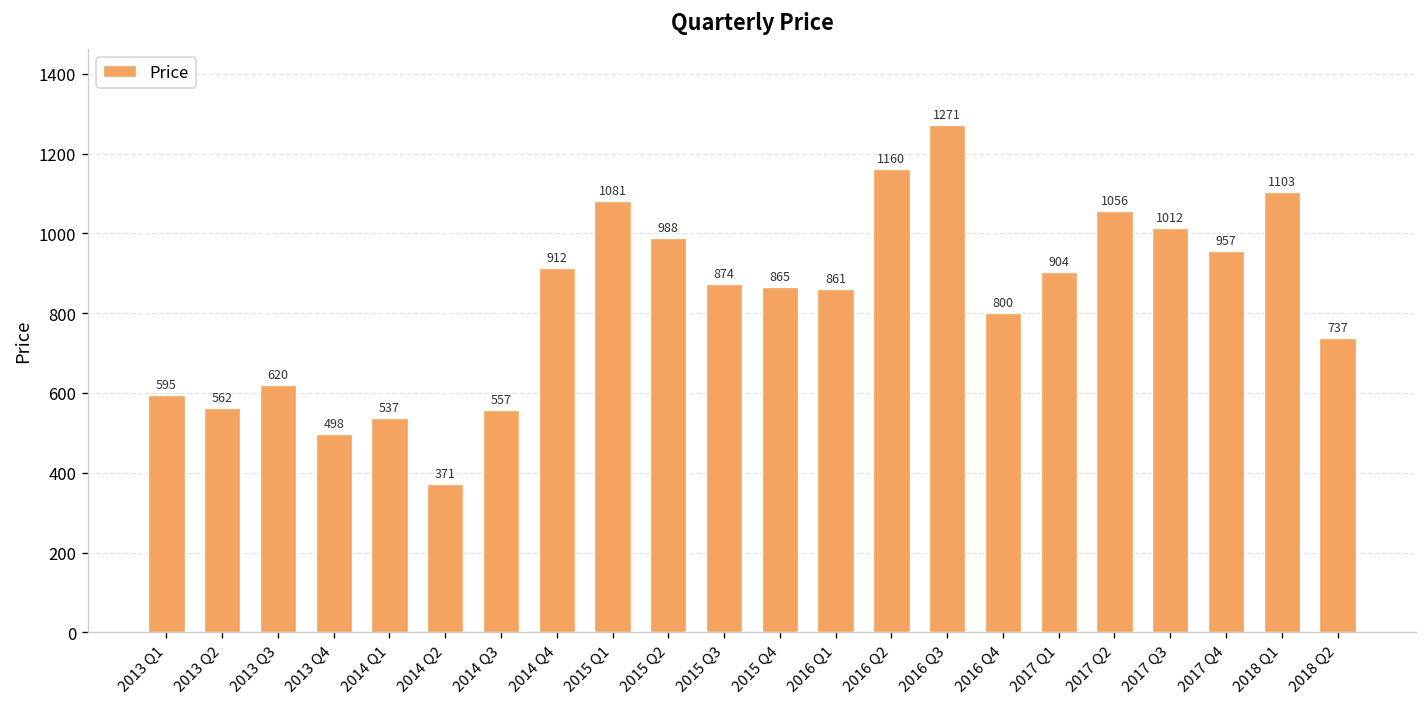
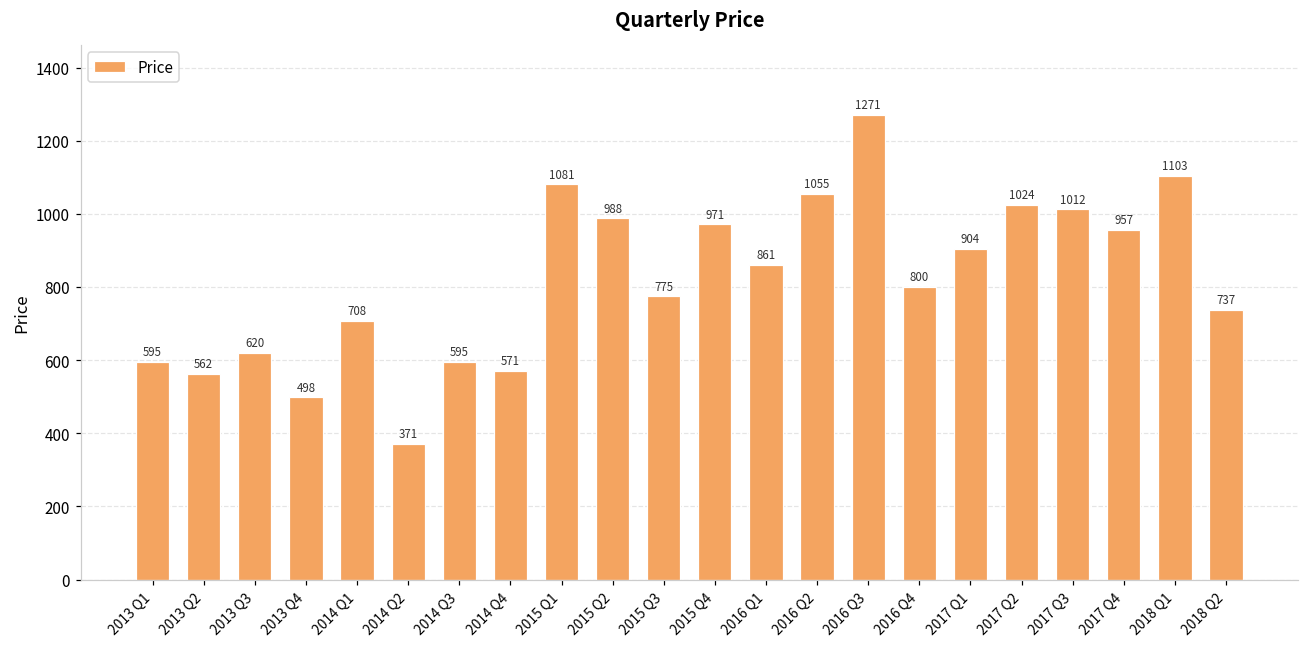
2014 Q1: 537 -> 708
2014 Q3: 557 -> 595
2014 Q4: 912 -> 571
2015 Q3: 874 -> 775
2015 Q4: 865 -> 971
2016 Q2: 1160 -> 1055
2017 Q2: 1056 -> 1024
